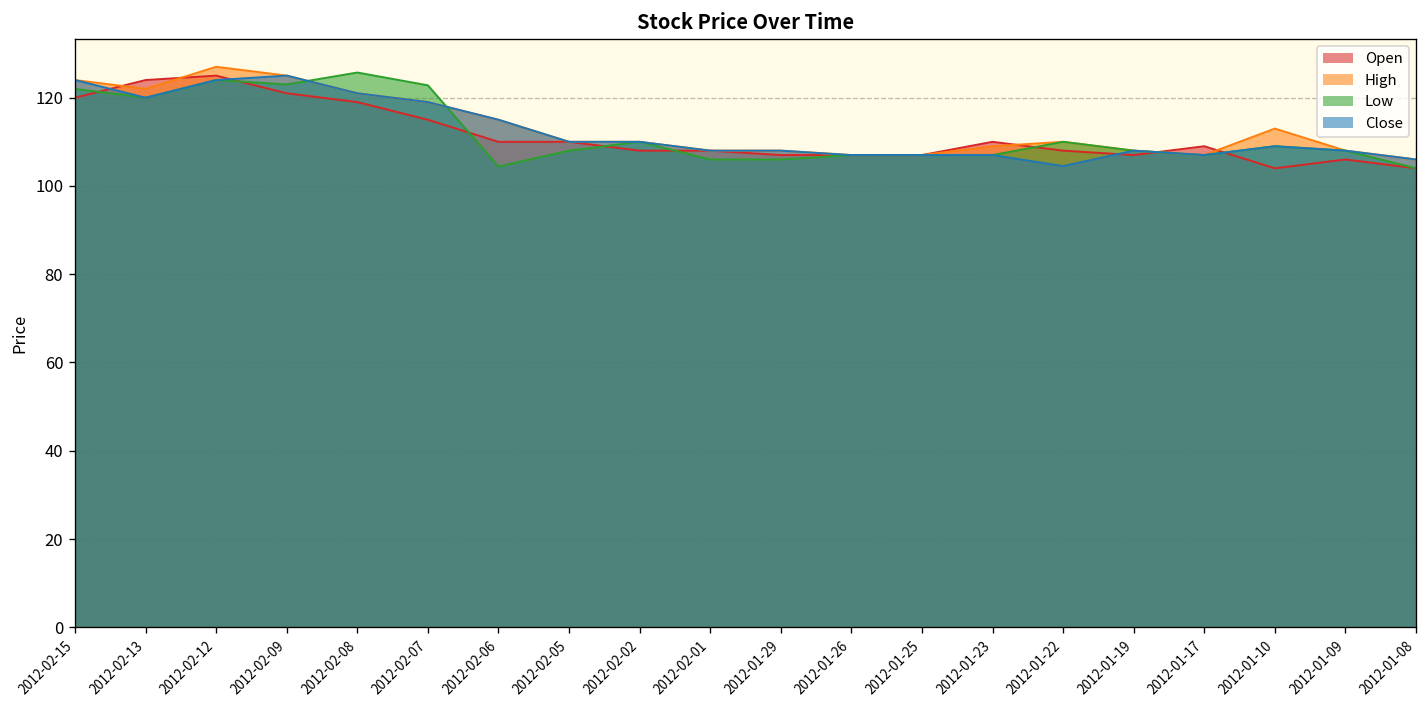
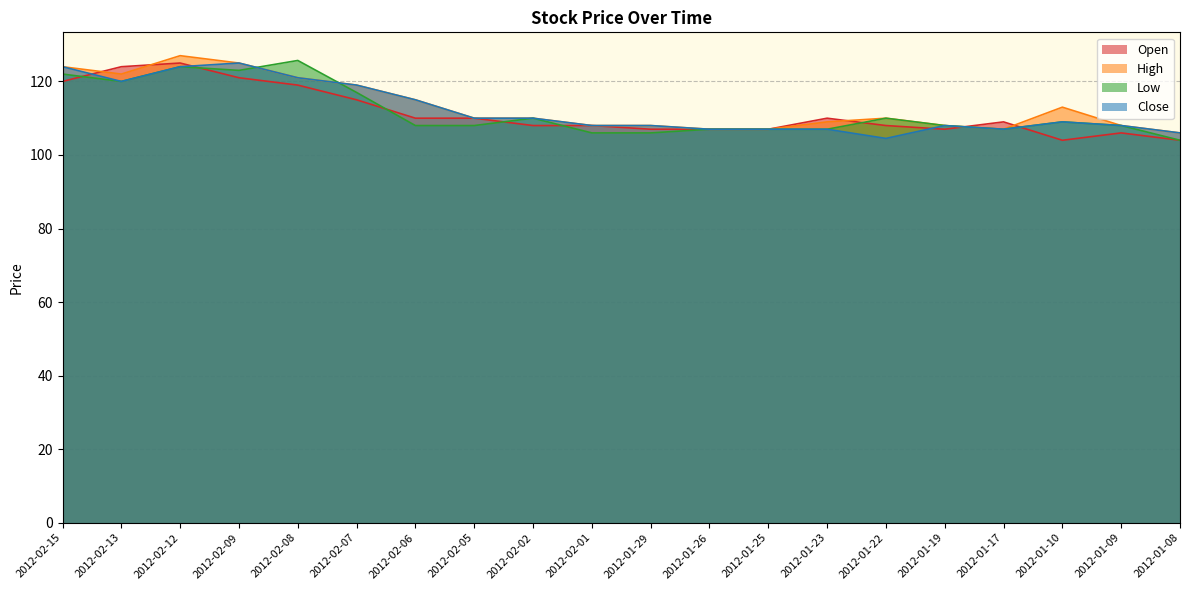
Low, 2012-02-07: 123 -> 117
Low, 2012-02-06: 104 -> 108
